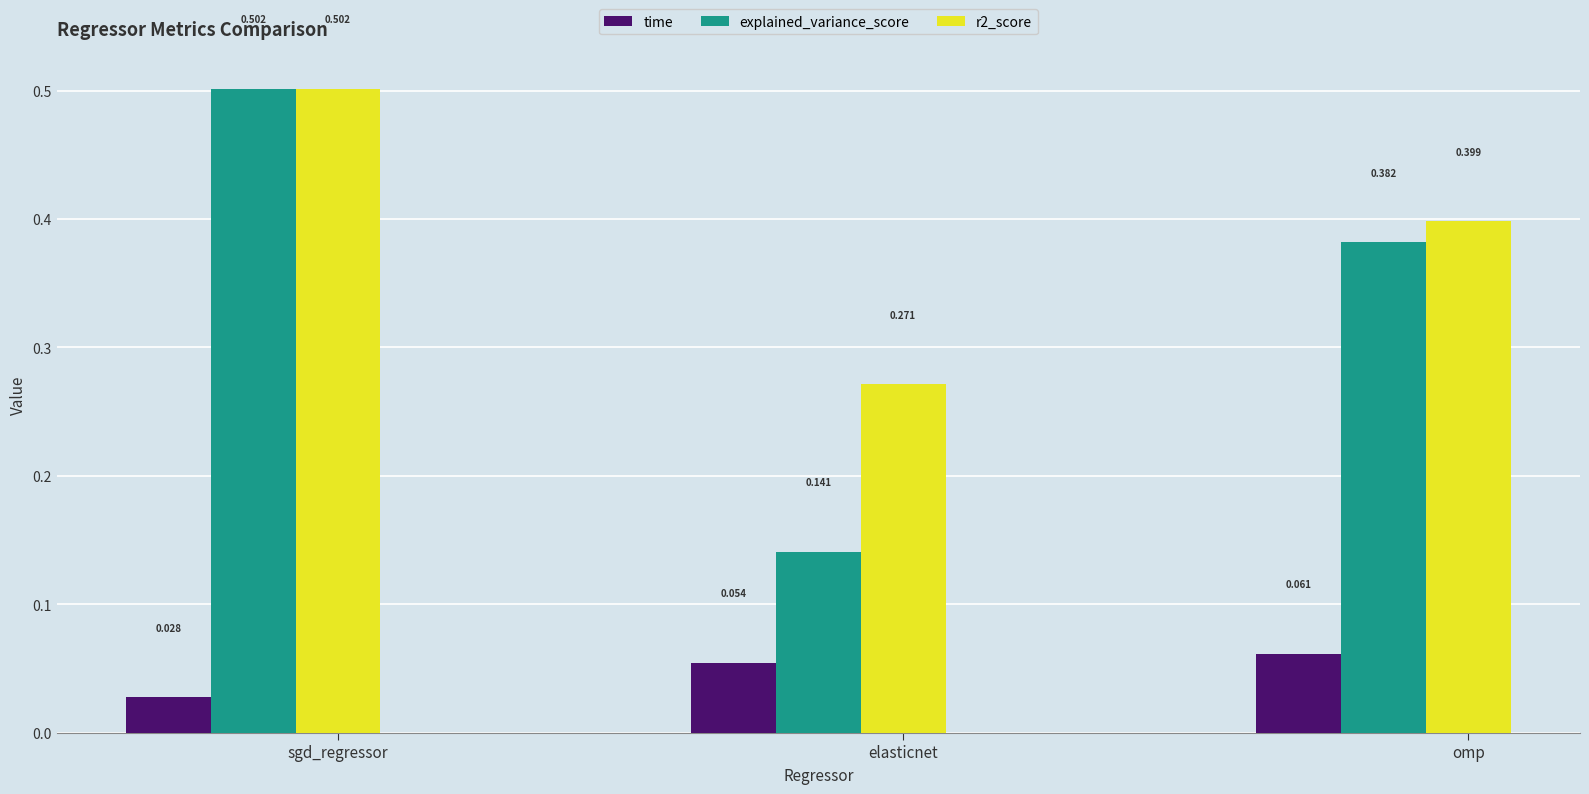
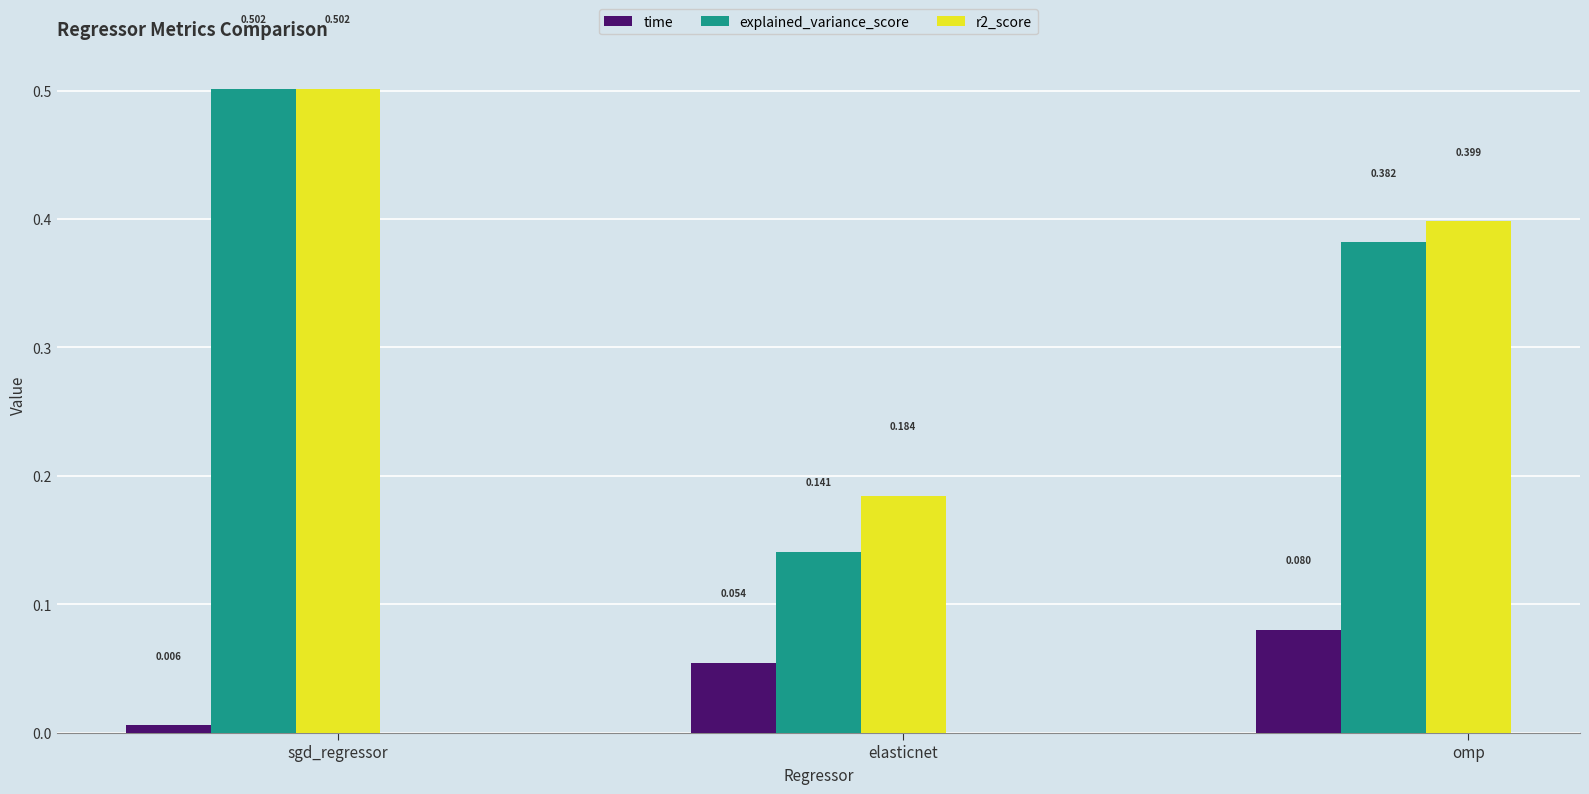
time, sgd_regressor: 0.028 -> 0.006
r2_score, elasticnet: 0.271 -> 0.184
time, omp: 0.061 -> 0.080
